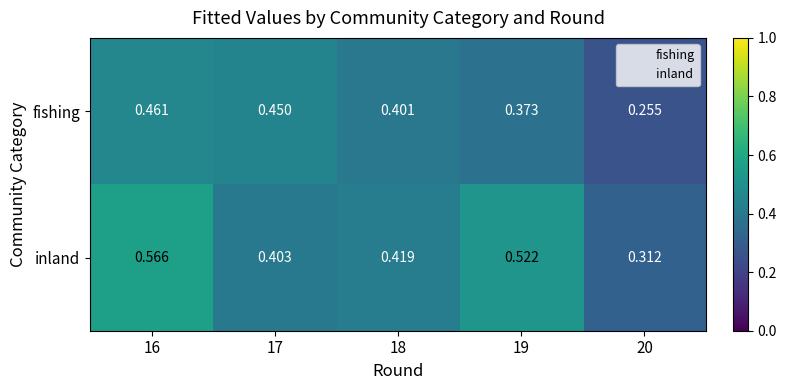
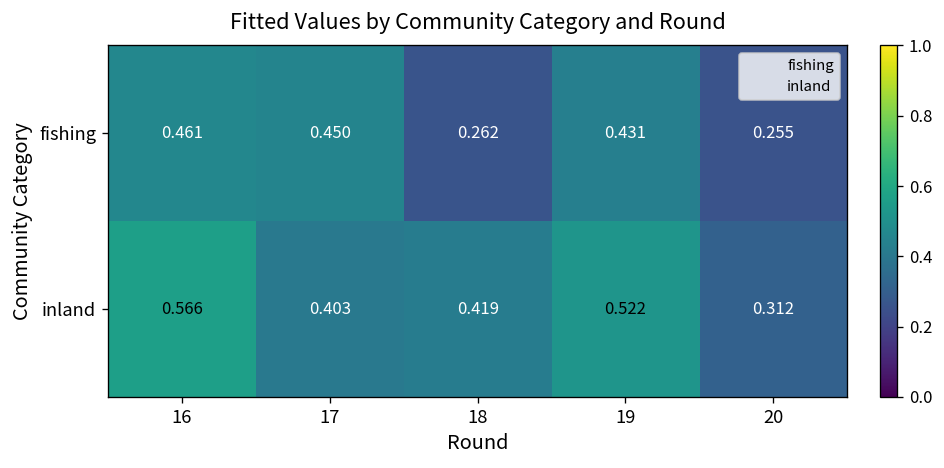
fishing, 18: 0.401 -> 0.262
fishing, 19: 0.373 -> 0.431
